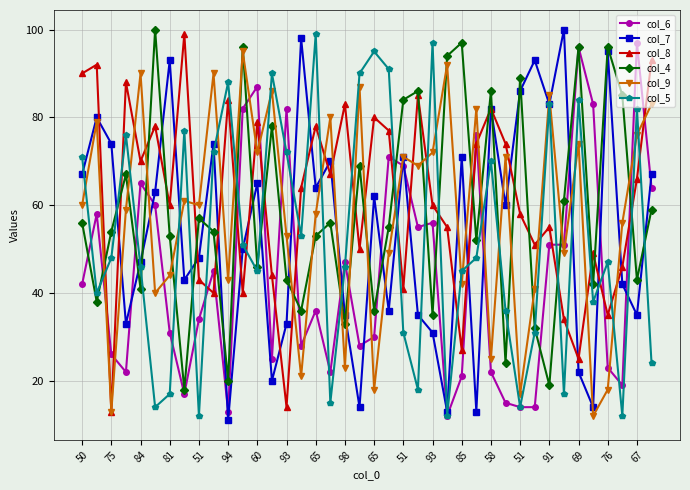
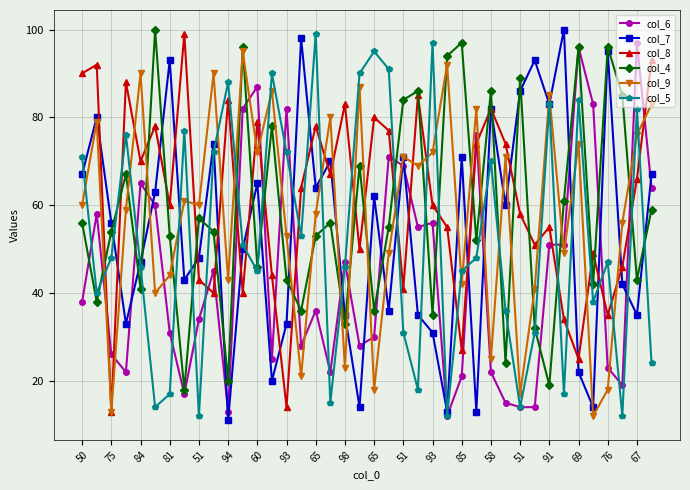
col_6, 50: 42 -> 38
col_7, 75: 74 -> 56
